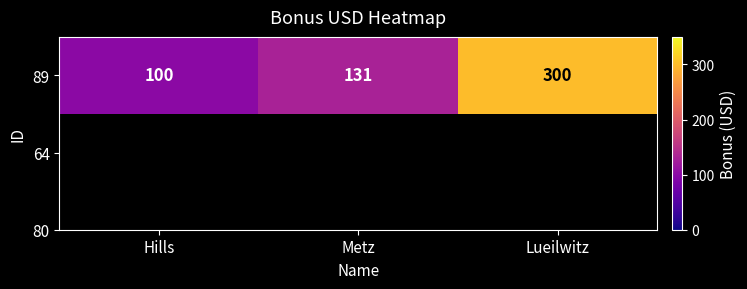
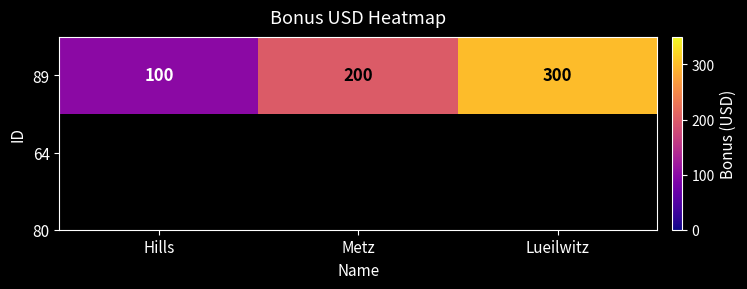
89, Metz: 131 -> 200
